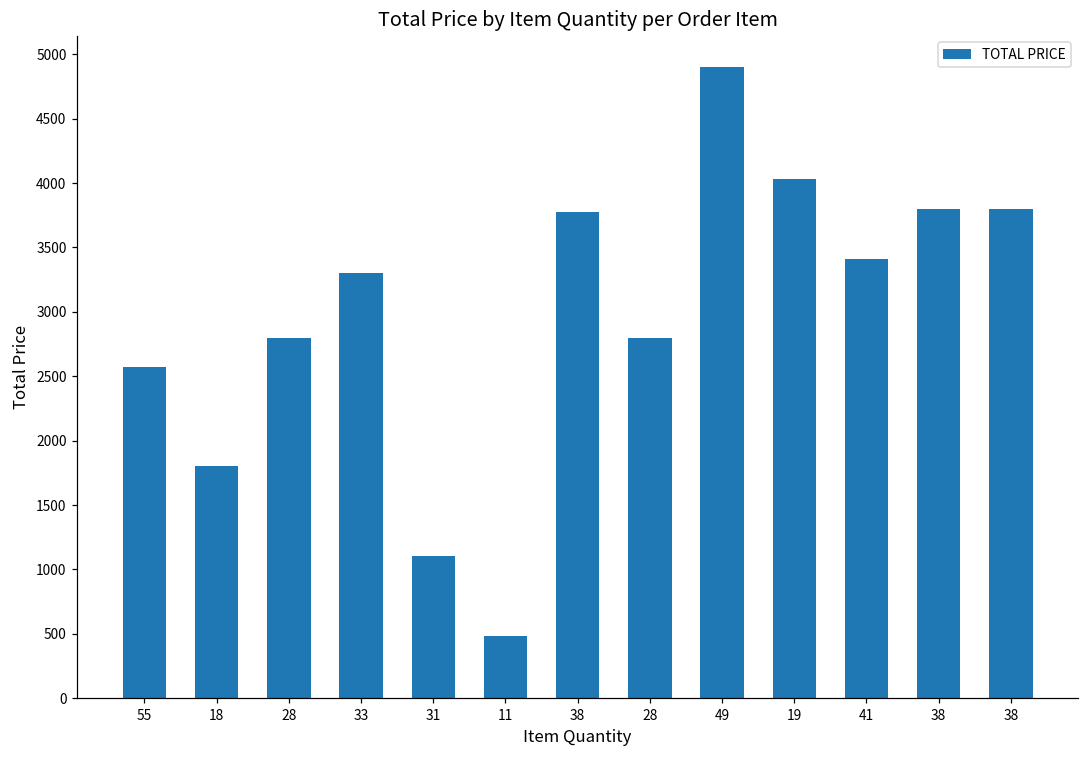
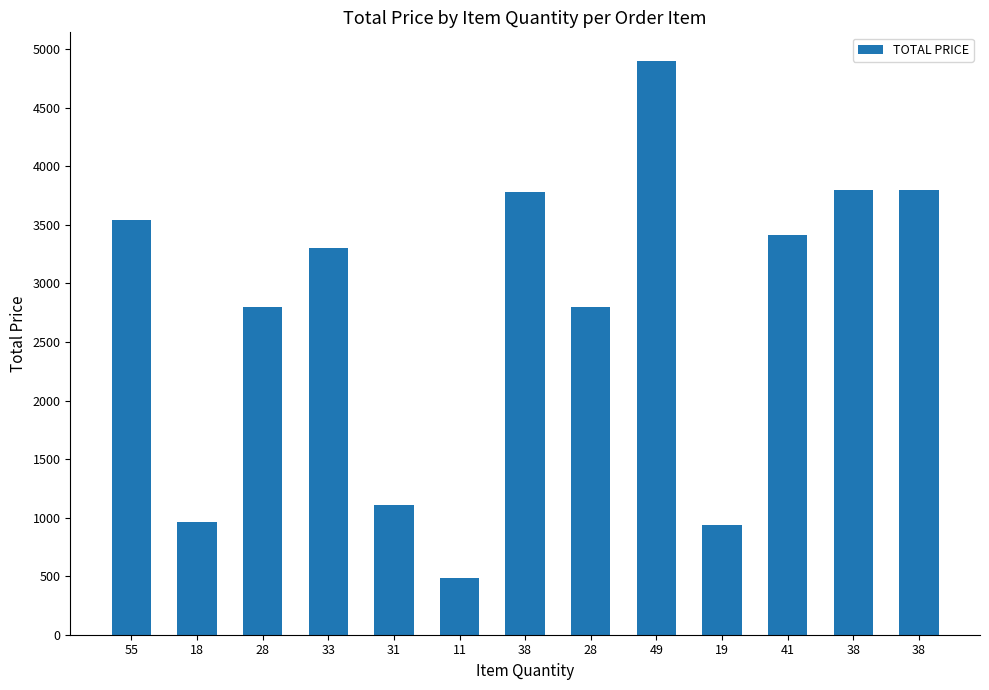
55: 2580 -> 3540
18: 1800 -> 960
19: 4030 -> 940
